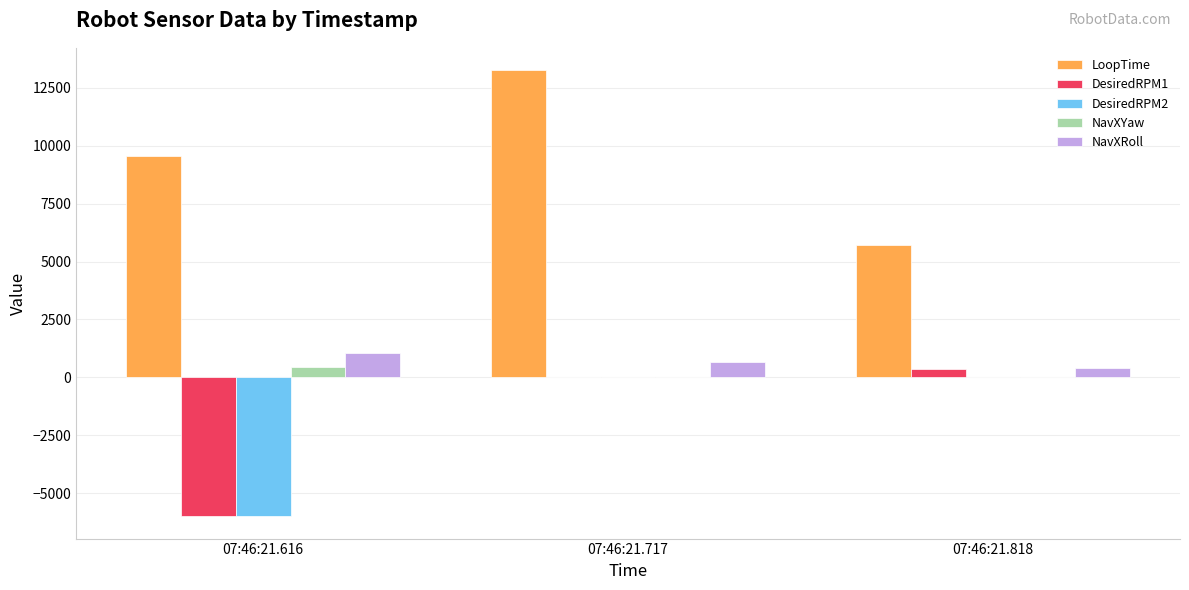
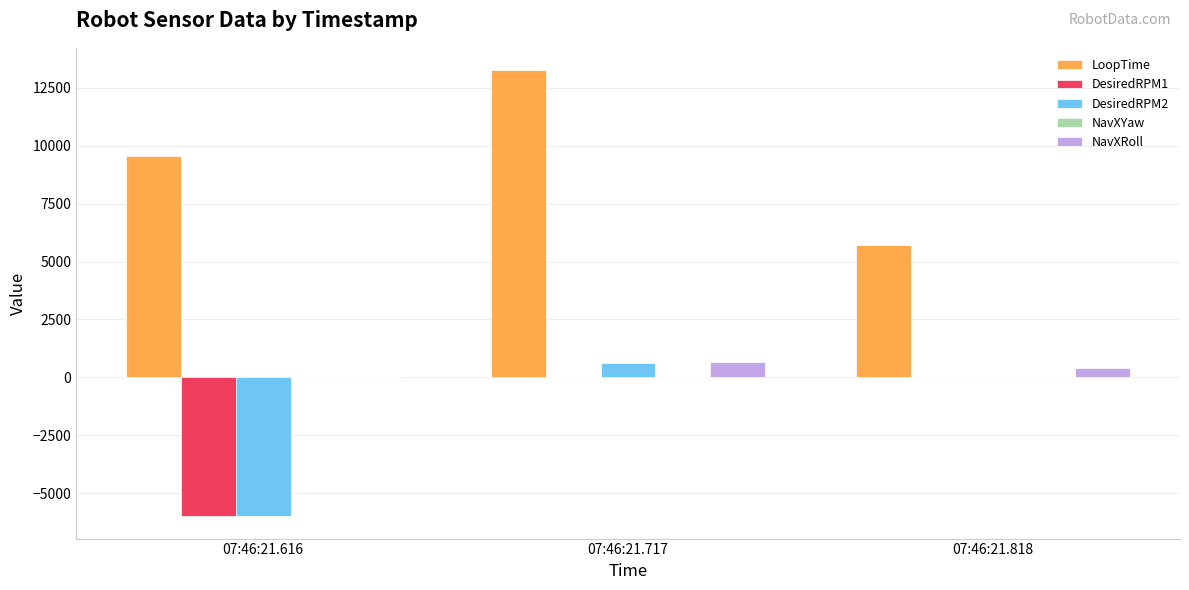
NavXYaw, 07:46:21.616: 400 -> 0
NavXRoll, 07:46:21.616: 1100 -> 0
DesiredRPM2, 07:46:21.717: 0 -> 600
DesiredRPM1, 07:46:21.818: 400 -> 0
